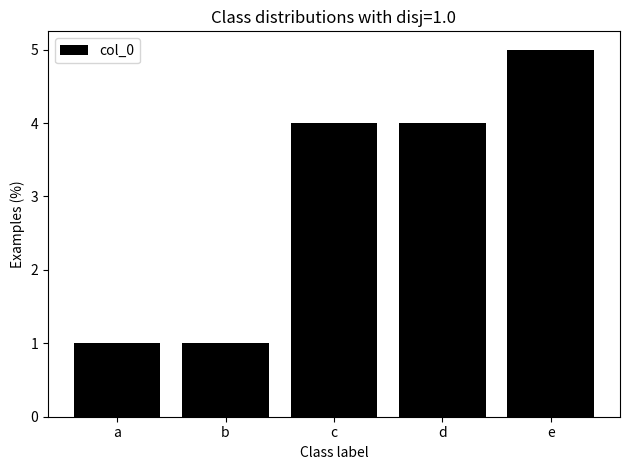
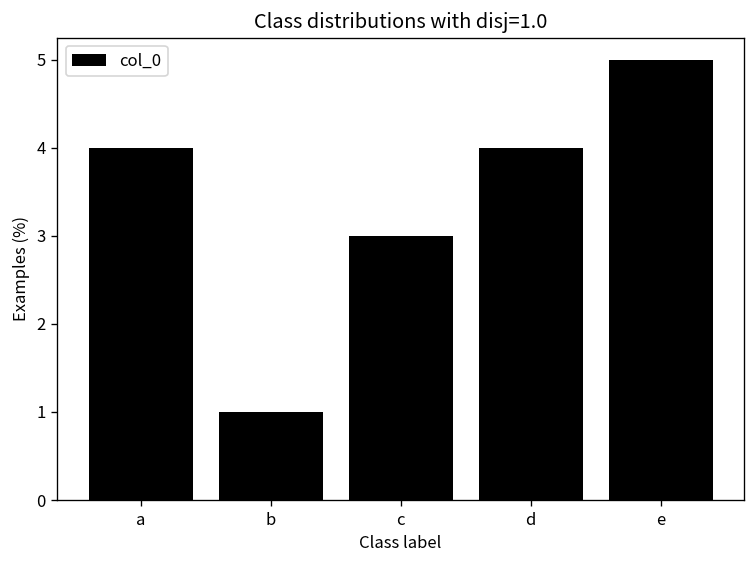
a: 1 -> 4
c: 4 -> 3
